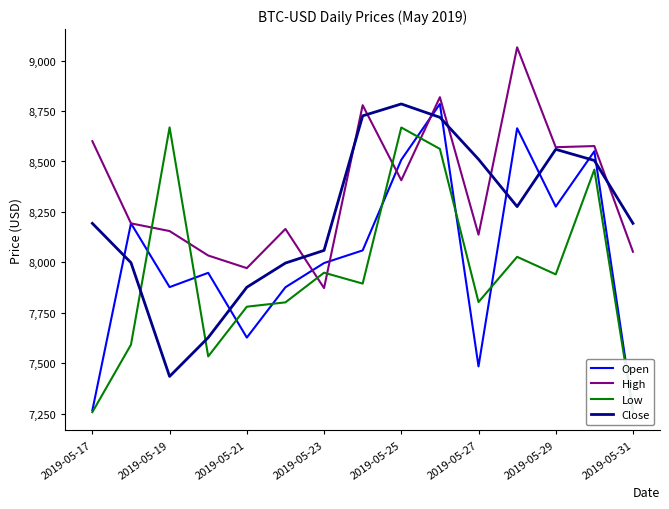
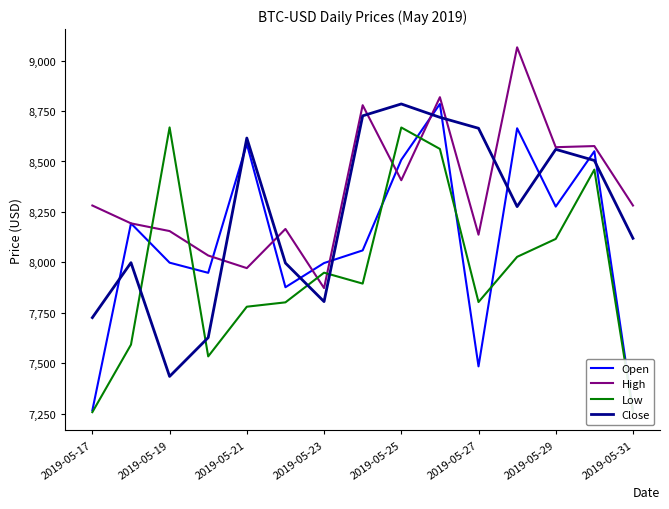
High, 2019-05-17: 8,600 -> 8,280
Close, 2019-05-17: 8,190 -> 7,730
Open, 2019-05-19: 7,880 -> 8,000
Open, 2019-05-21: 7,630 -> 8,590
Close, 2019-05-21: 7,880 -> 8,620
Close, 2019-05-23: 8,060 -> 7,810
Close, 2019-05-27: 8,510 -> 8,660
Low, 2019-05-29: 7,940 -> 8,120
High, 2019-05-31: 8,050 -> 8,280
Close, 2019-05-31: 8,190 -> 8,120
